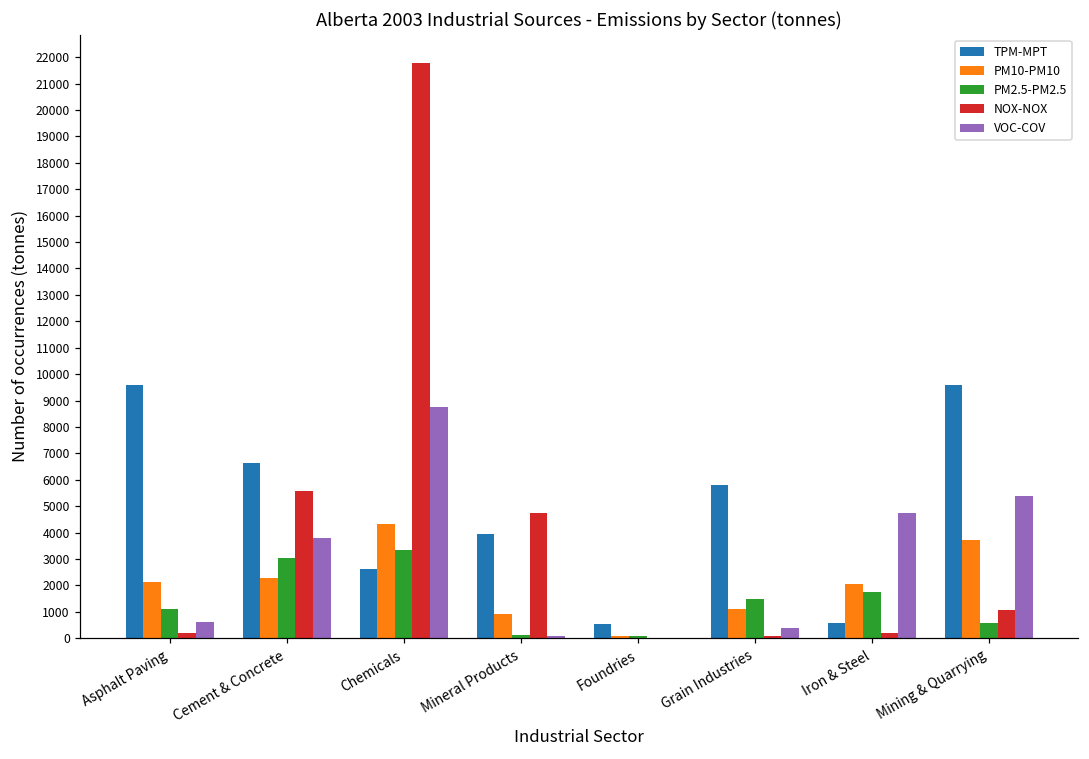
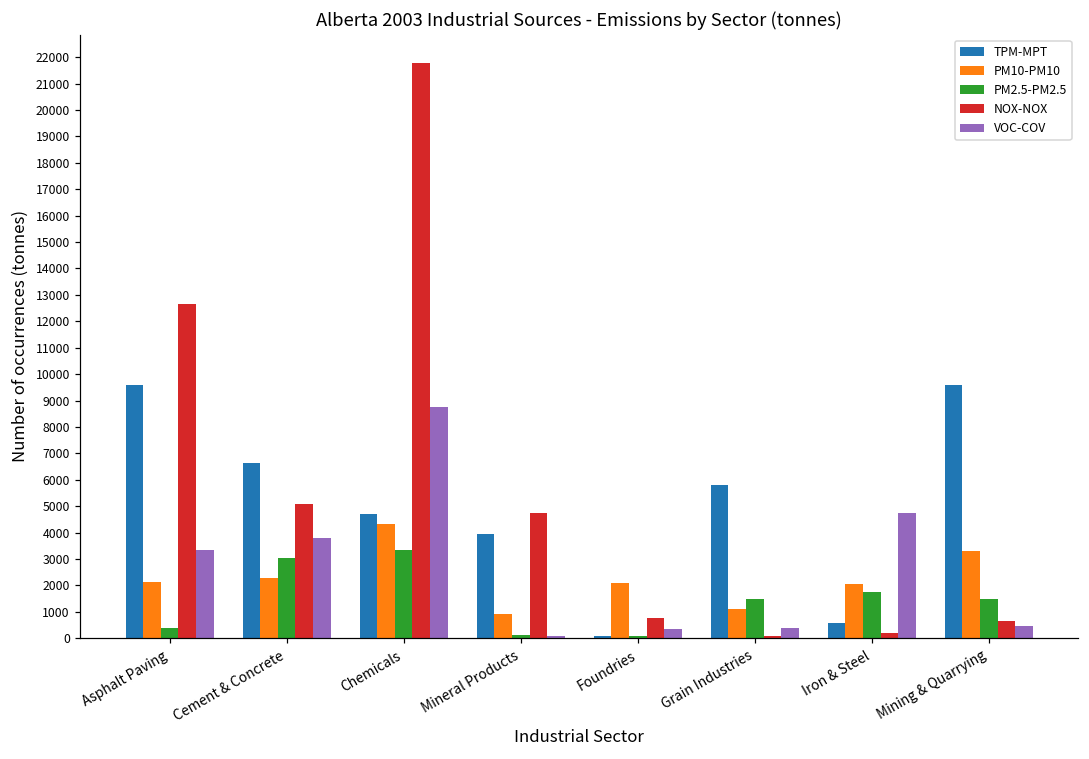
PM2.5-PM2.5, Asphalt Paving: 1100 -> 400
NOX-NOX, Asphalt Paving: 200 -> 12700
VOC-COV, Asphalt Paving: 600 -> 3300
NOX-NOX, Cement & Concrete: 5600 -> 5100
TPM-MPT, Chemicals: 2600 -> 4700
TPM-MPT, Foundries: 600 -> 100
PM10-PM10, Foundries: 100 -> 2100
NOX-NOX, Foundries: 0 -> 800
VOC-COV, Foundries: 0 -> 300
PM10-PM10, Mining & Quarrying: 3700 -> 3300
PM2.5-PM2.5, Mining & Quarrying: 600 -> 1500
NOX-NOX, Mining & Quarrying: 1100 -> 600
VOC-COV, Mining & Quarrying: 5400 -> 500
